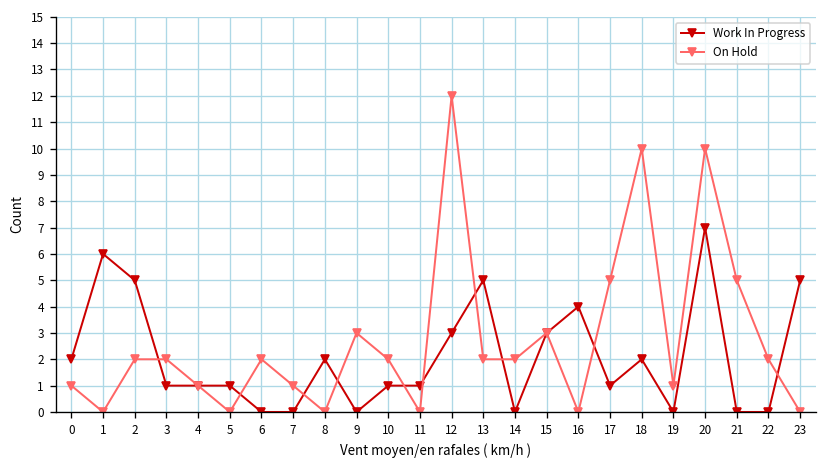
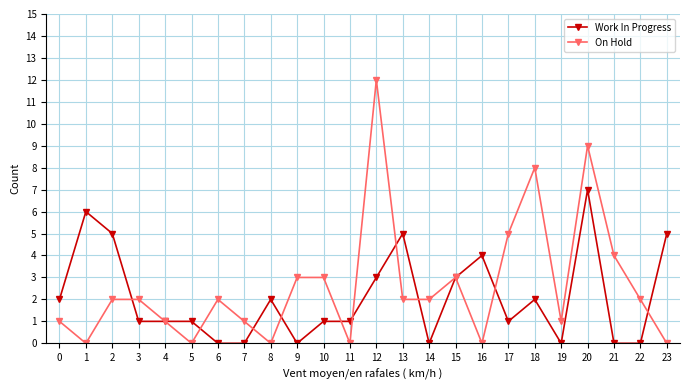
On Hold, 10: 2 -> 3
On Hold, 18: 10 -> 8
On Hold, 20: 10 -> 9
On Hold, 21: 5 -> 4
